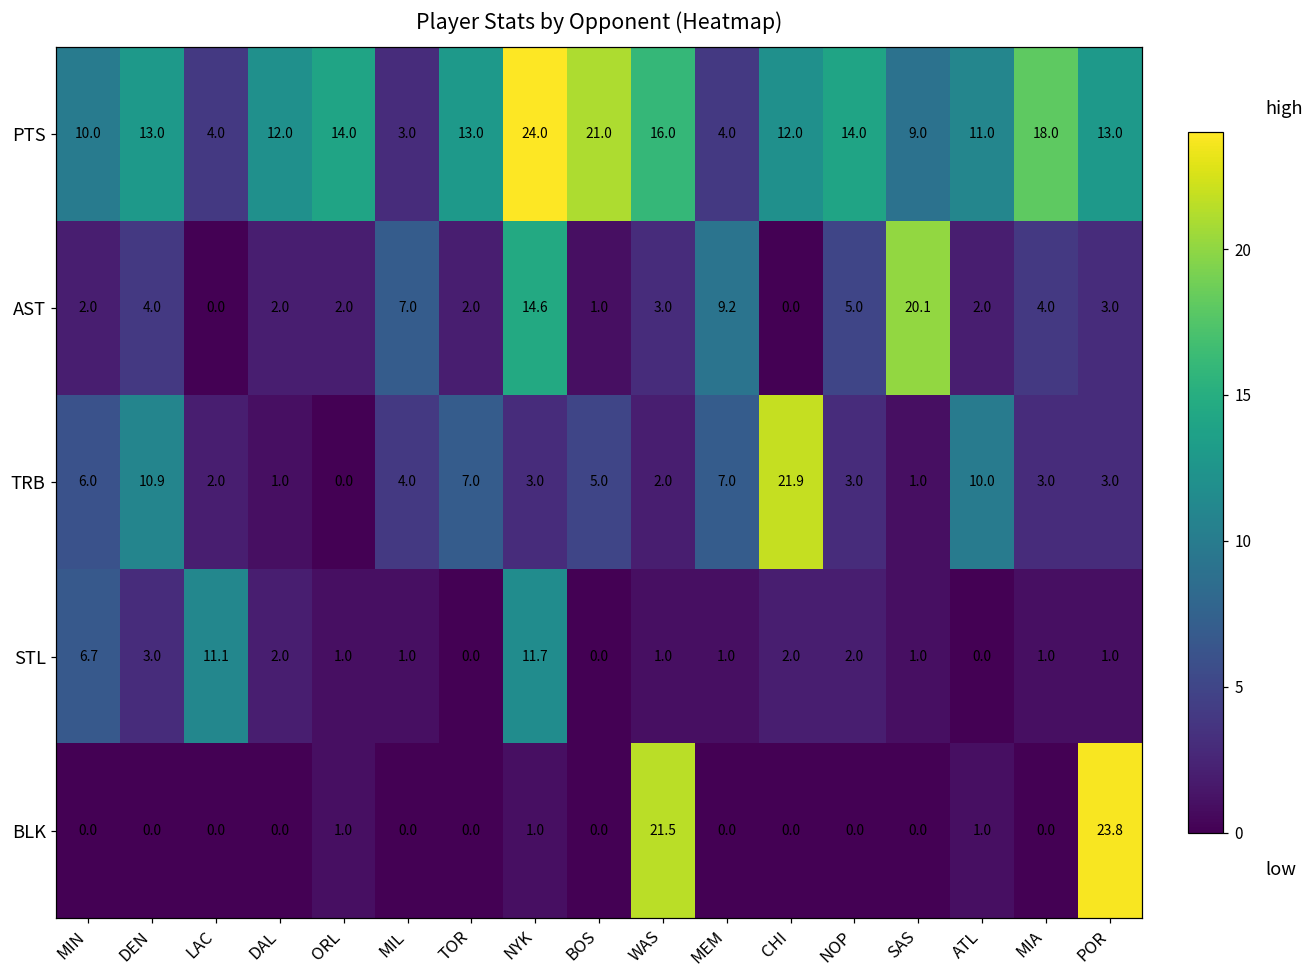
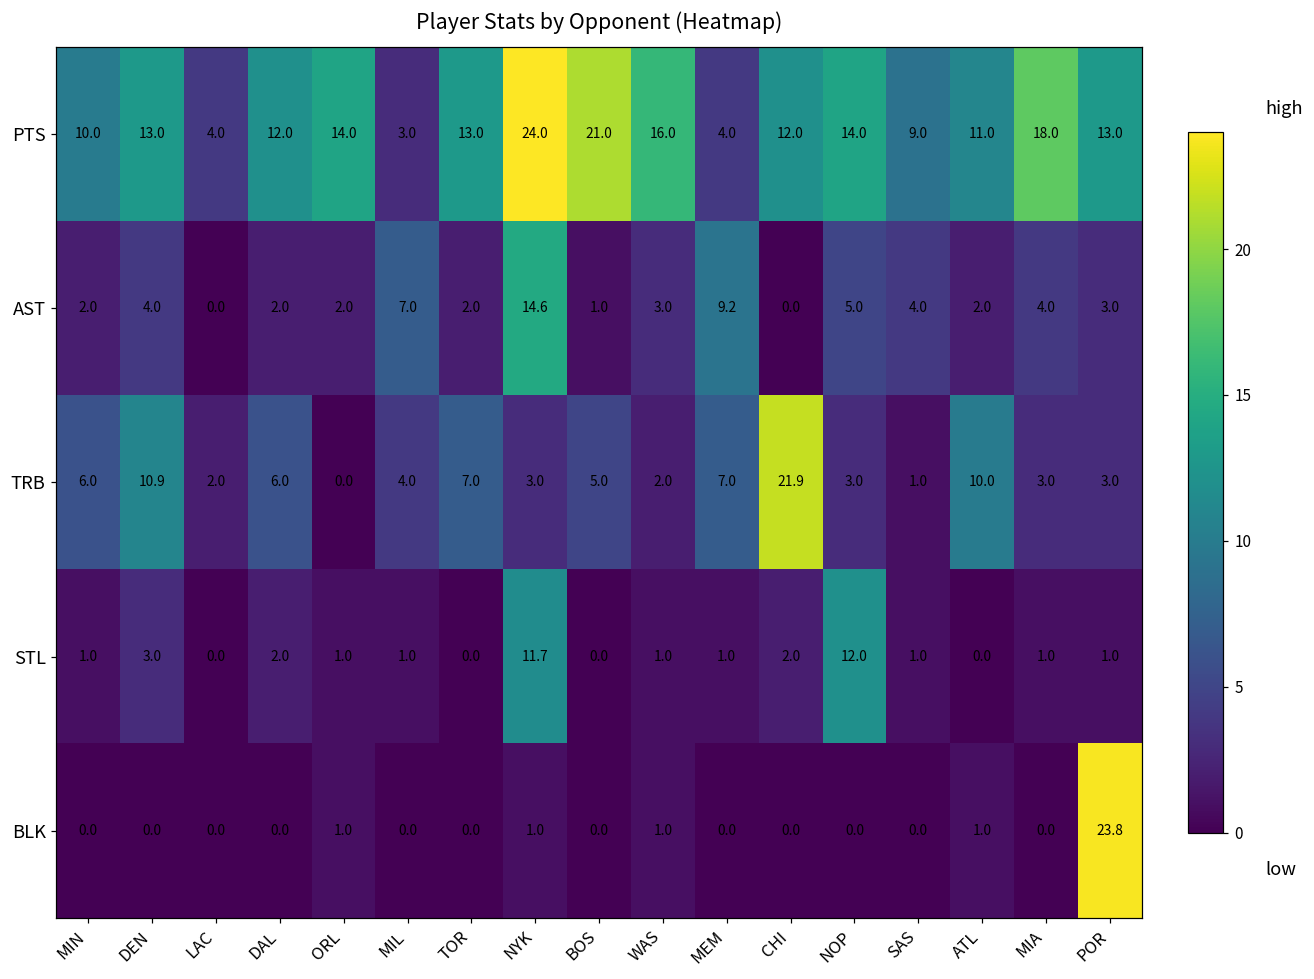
AST, SAS: 20.1 -> 4.0
TRB, DAL: 1.0 -> 6.0
STL, MIN: 6.7 -> 1.0
STL, LAC: 11.1 -> 0.0
STL, NOP: 2.0 -> 12.0
BLK, WAS: 21.5 -> 1.0
